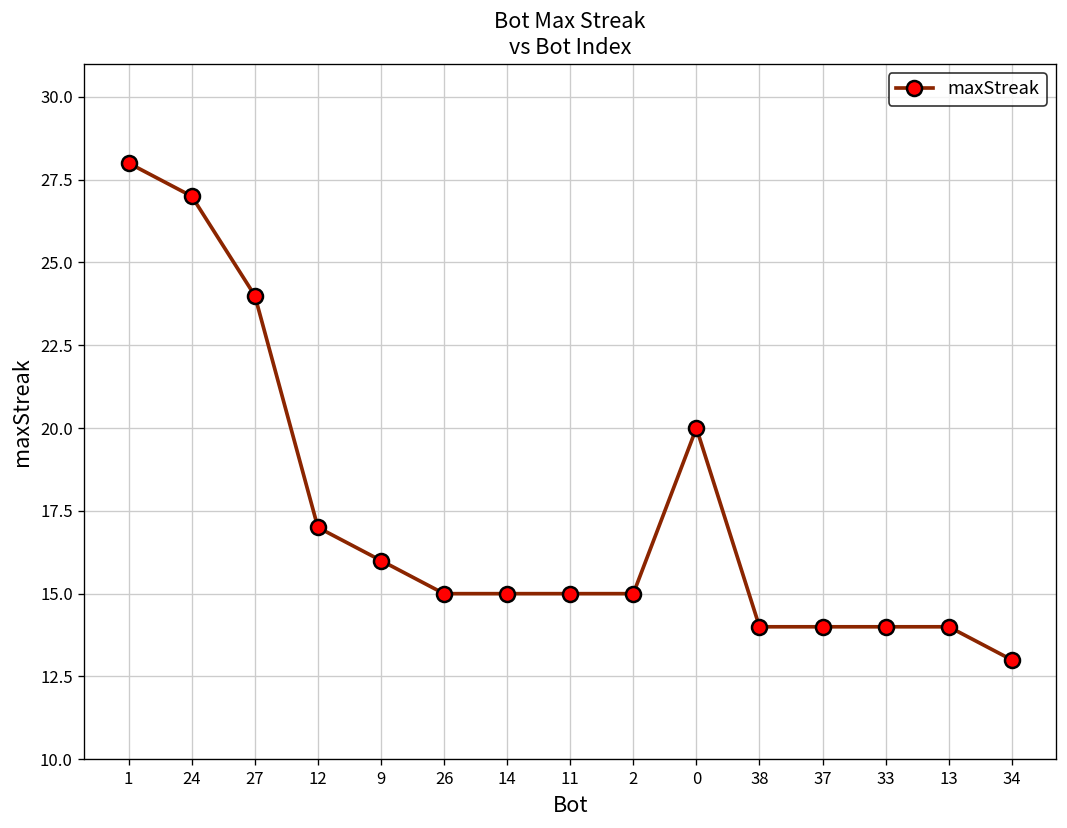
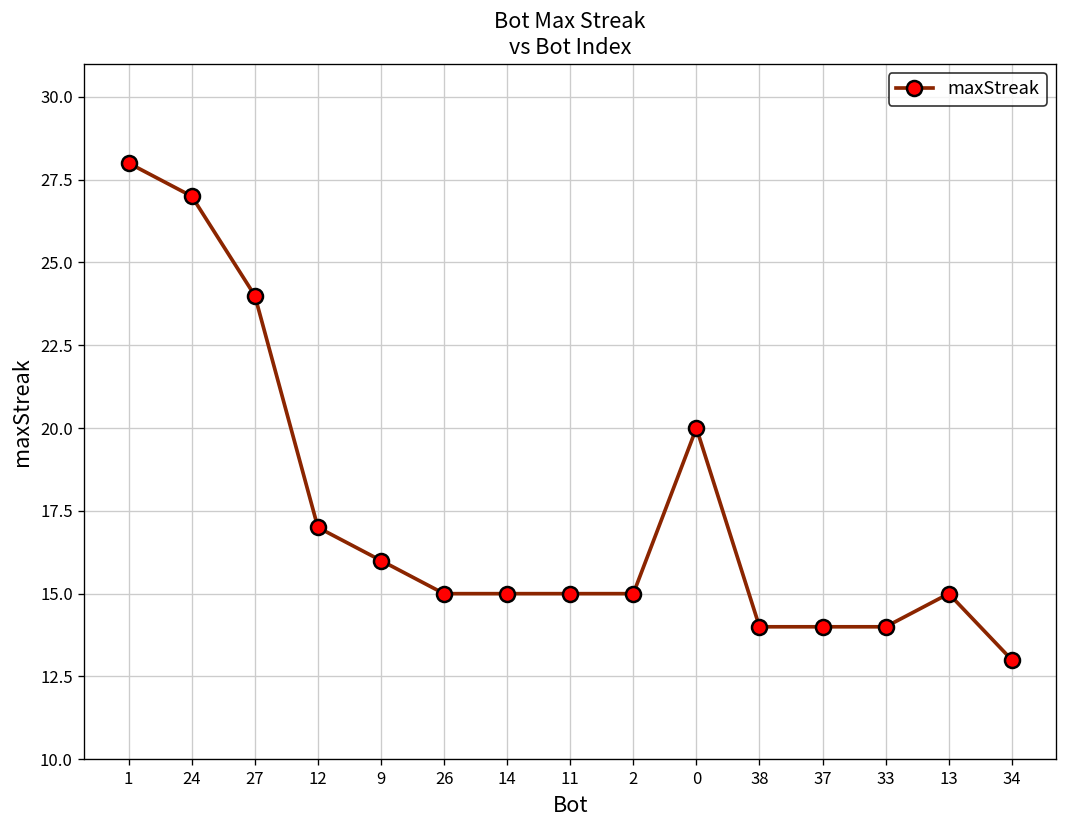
13: 14 -> 15
